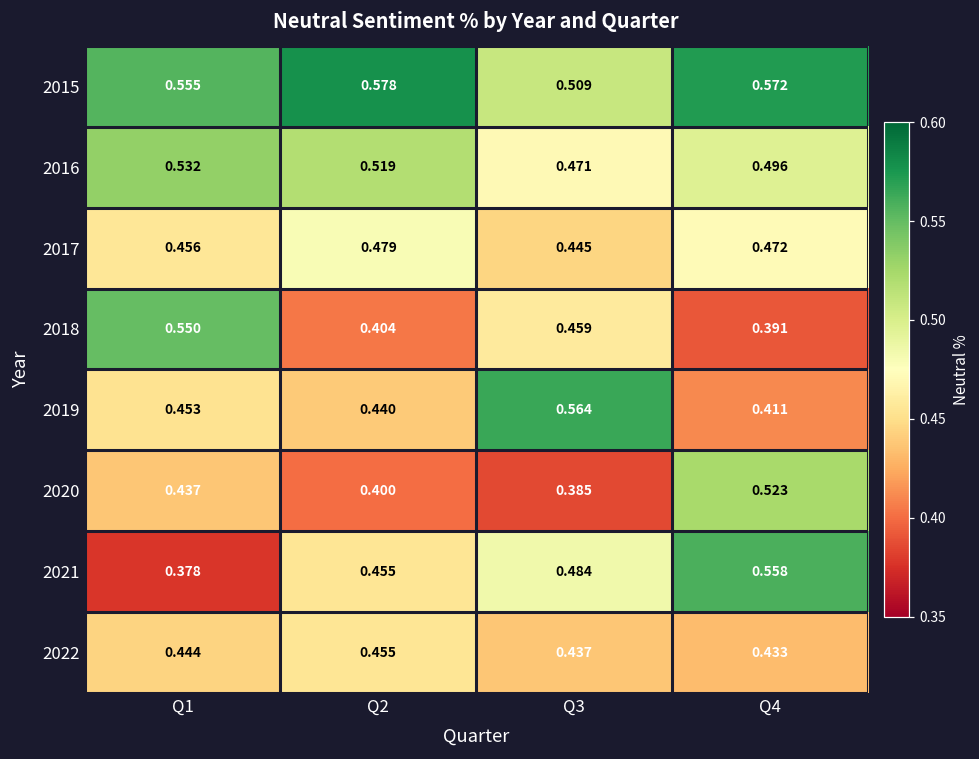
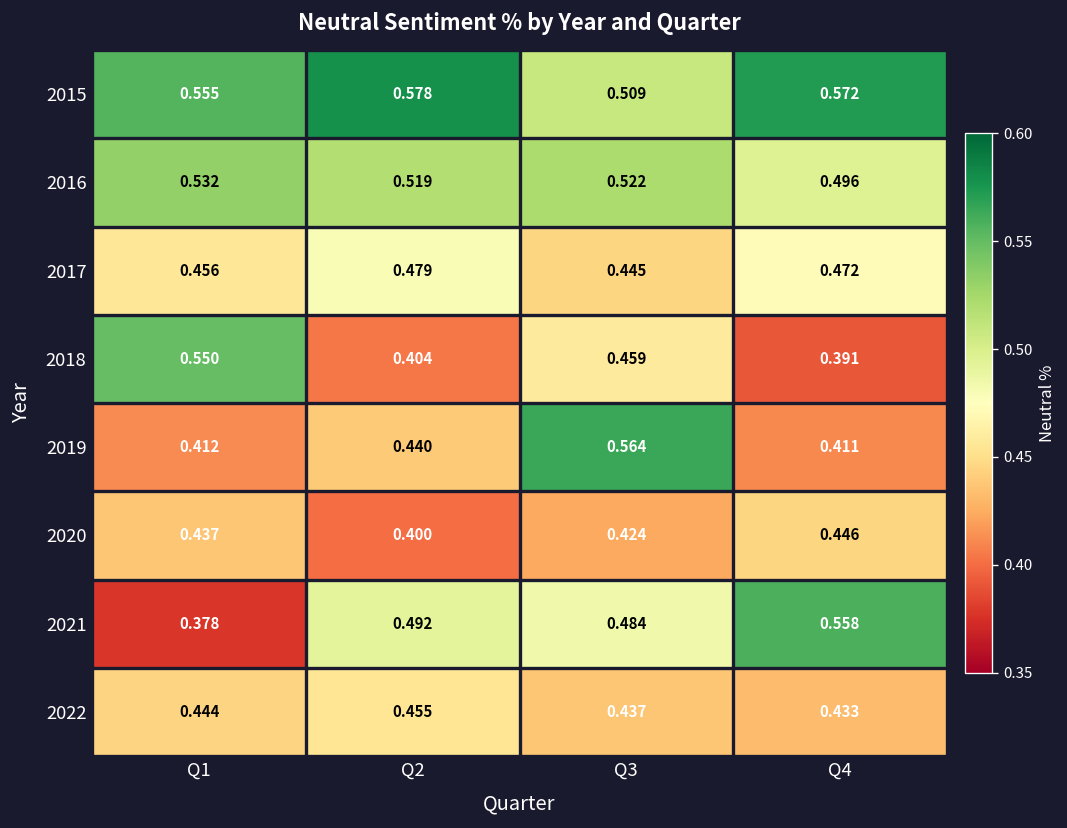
2016, Q3: 0.471 -> 0.522
2019, Q1: 0.453 -> 0.412
2020, Q3: 0.385 -> 0.424
2020, Q4: 0.523 -> 0.446
2021, Q2: 0.455 -> 0.492
